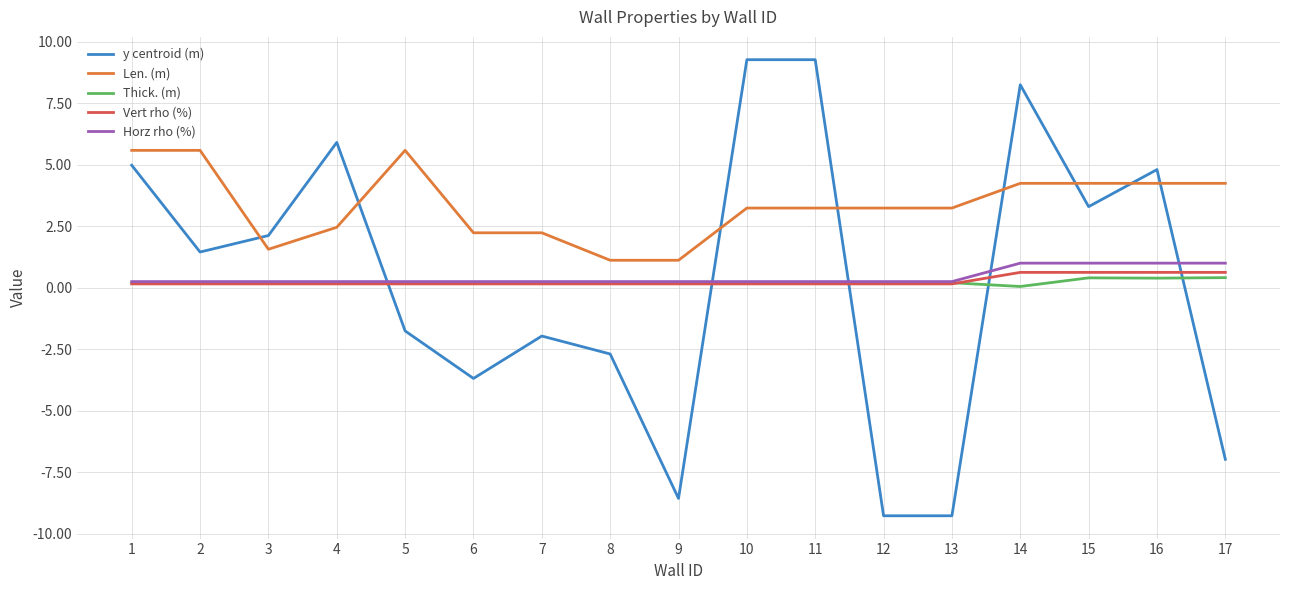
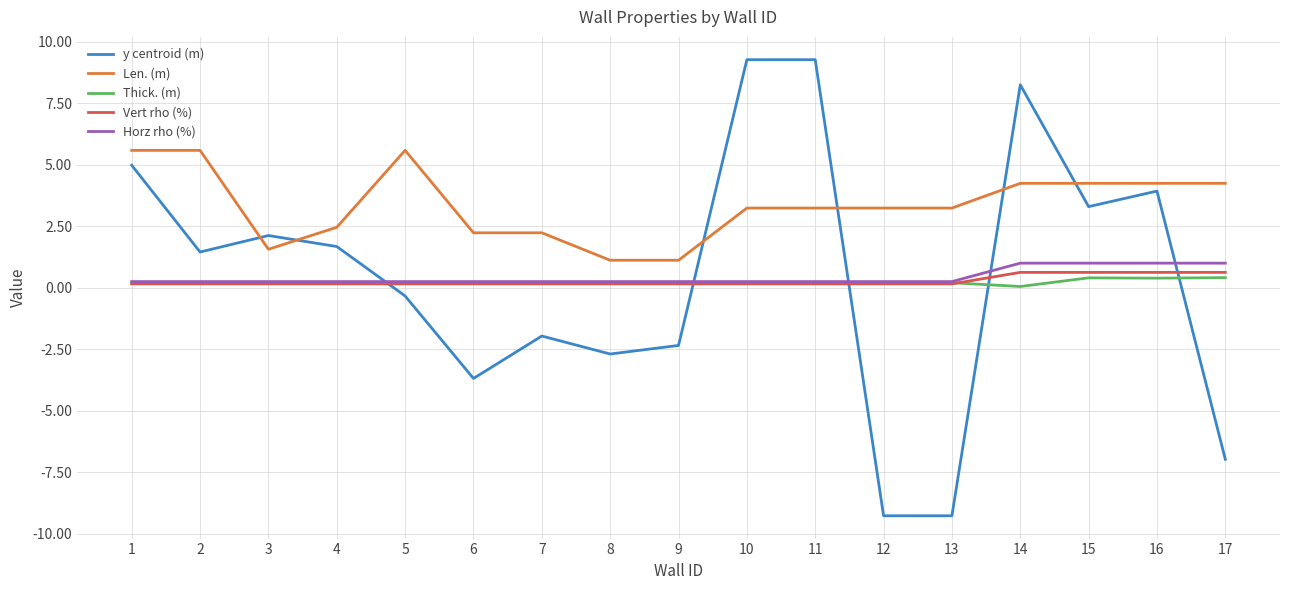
y centroid (m), 4: 5.9 -> 1.7
y centroid (m), 5: -1.8 -> -0.3
y centroid (m), 9: -8.6 -> -2.3
y centroid (m), 16: 4.8 -> 3.9
